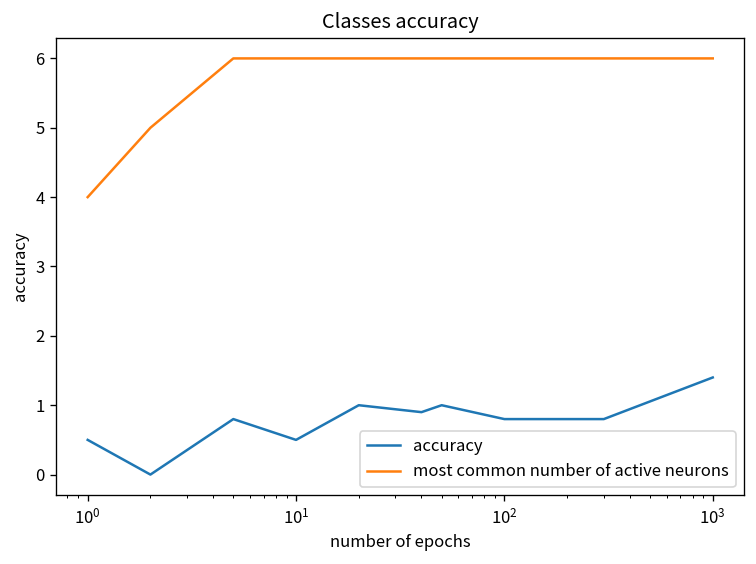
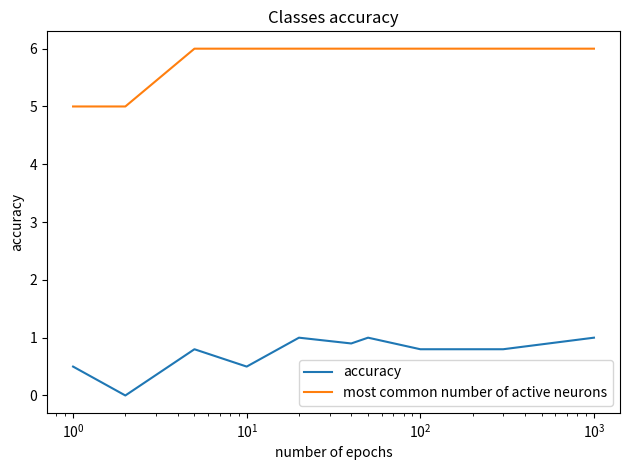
most common number of active neurons, 10^0: 4 -> 5
accuracy, 10^3: 1.4 -> 1.0
